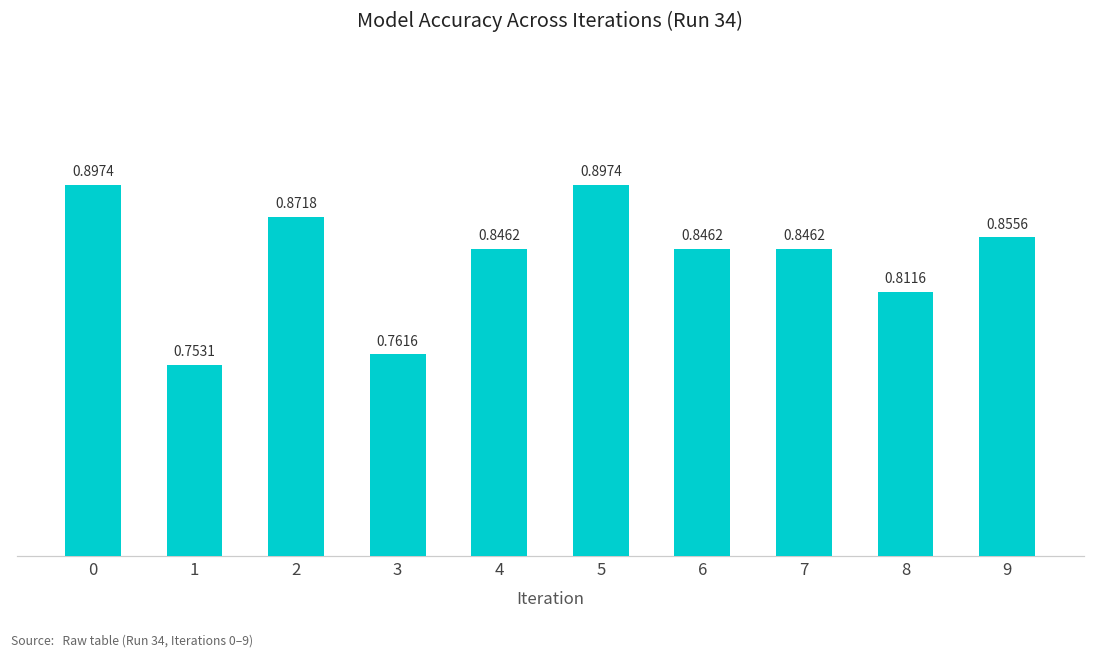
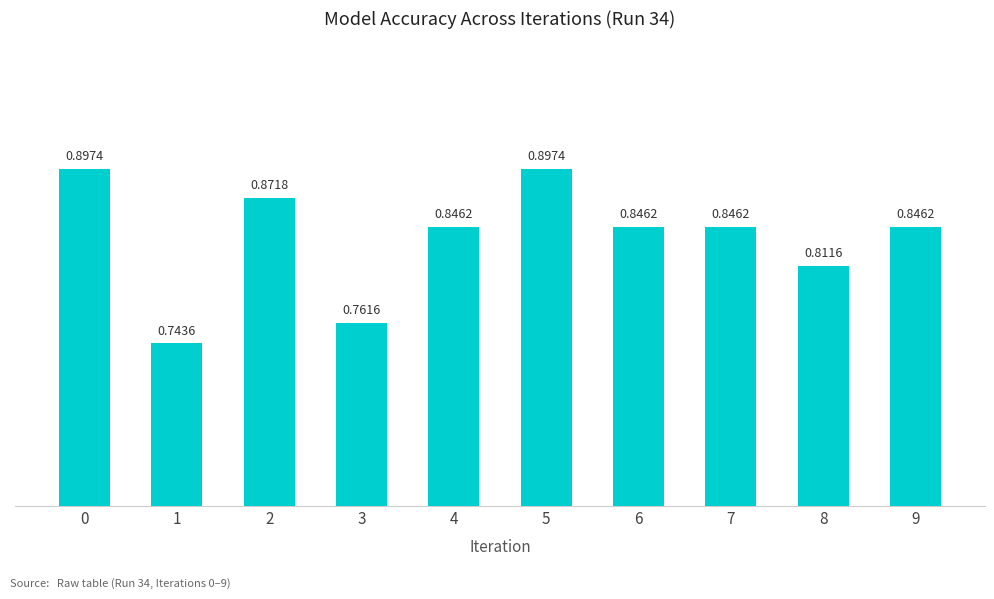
1: 0.7531 -> 0.7436
9: 0.8556 -> 0.8462
